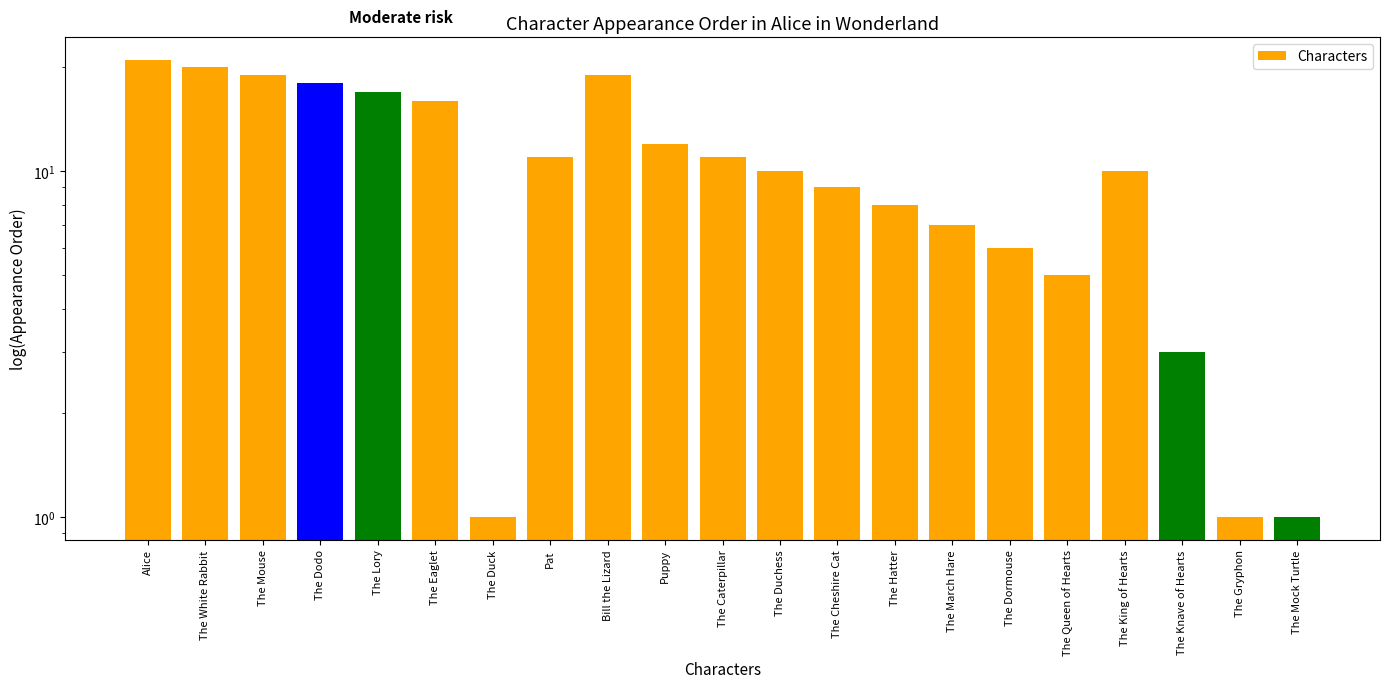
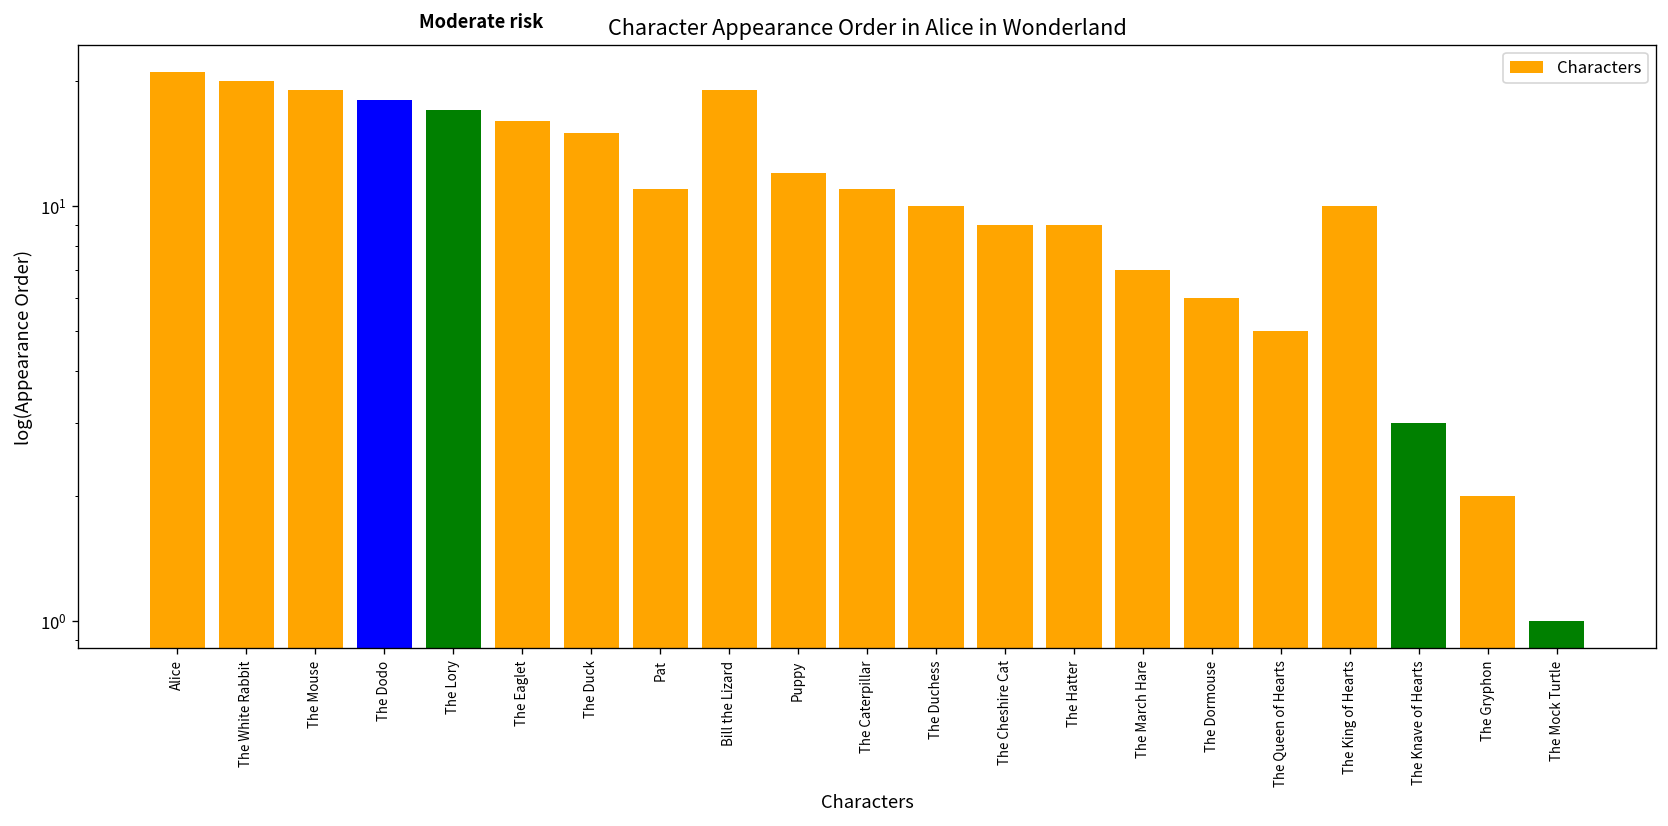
The Duck: 1 -> 15
The Hatter: 8 -> 9
The Gryphon: 1 -> 2
